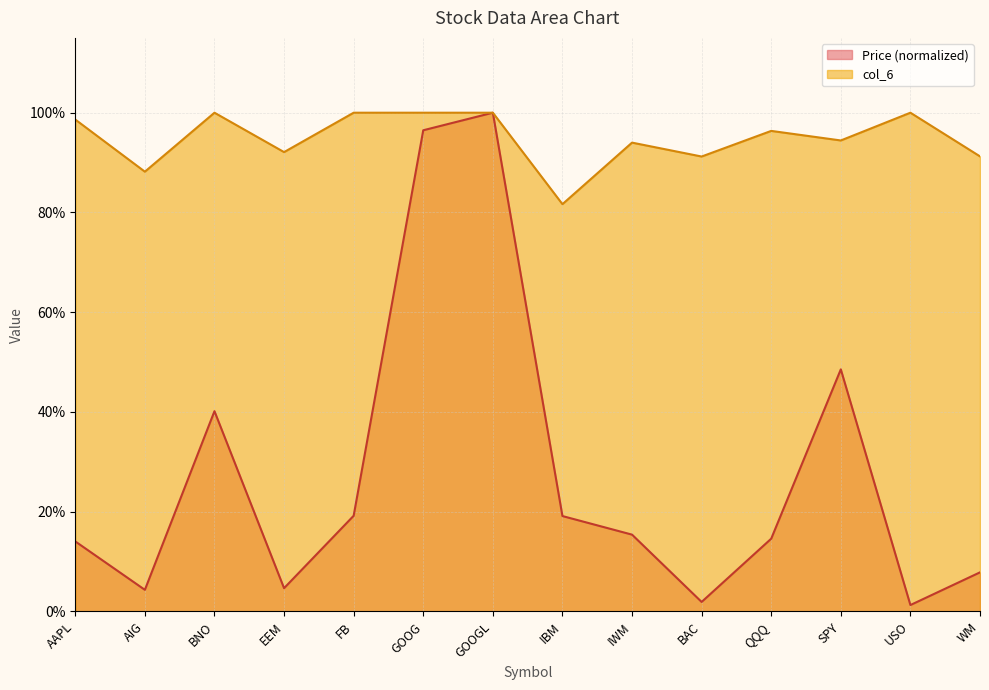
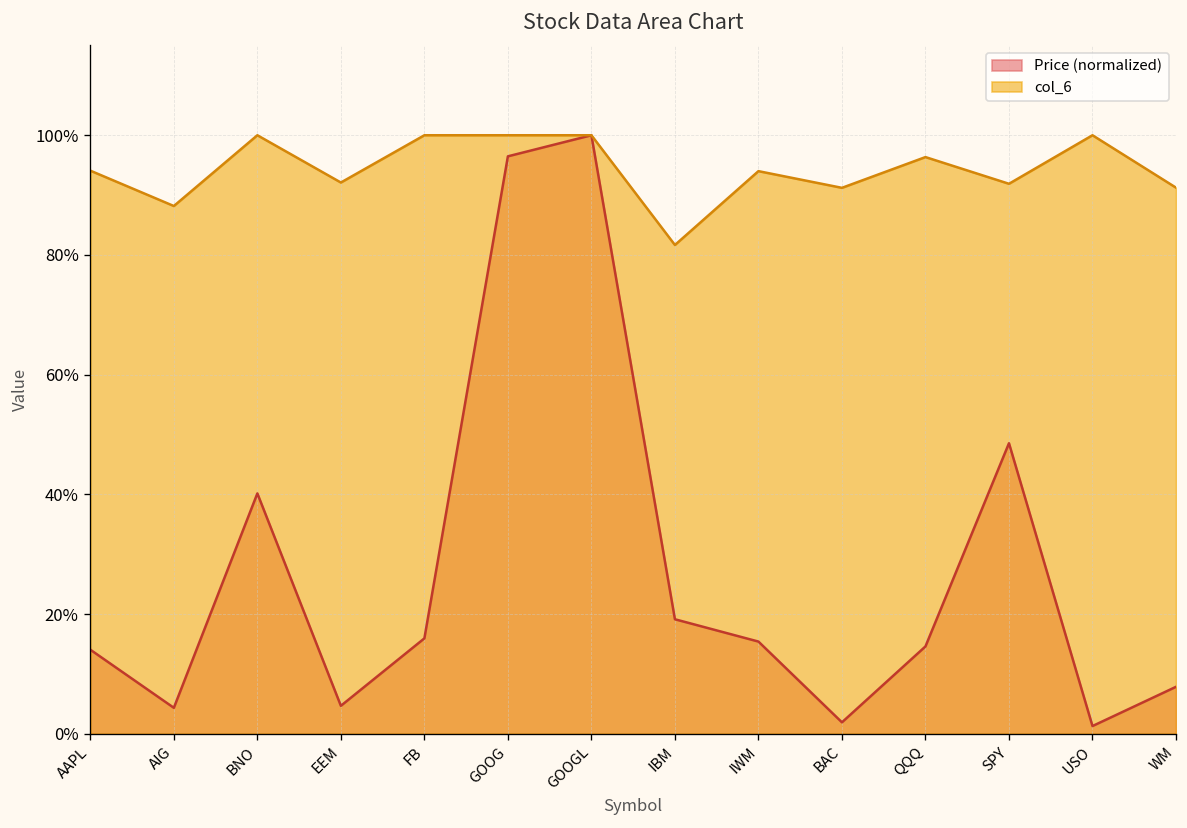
col_6, AAPL: 99% -> 94%
Price (normalized), FB: 19% -> 16%
col_6, SPY: 94% -> 92%
